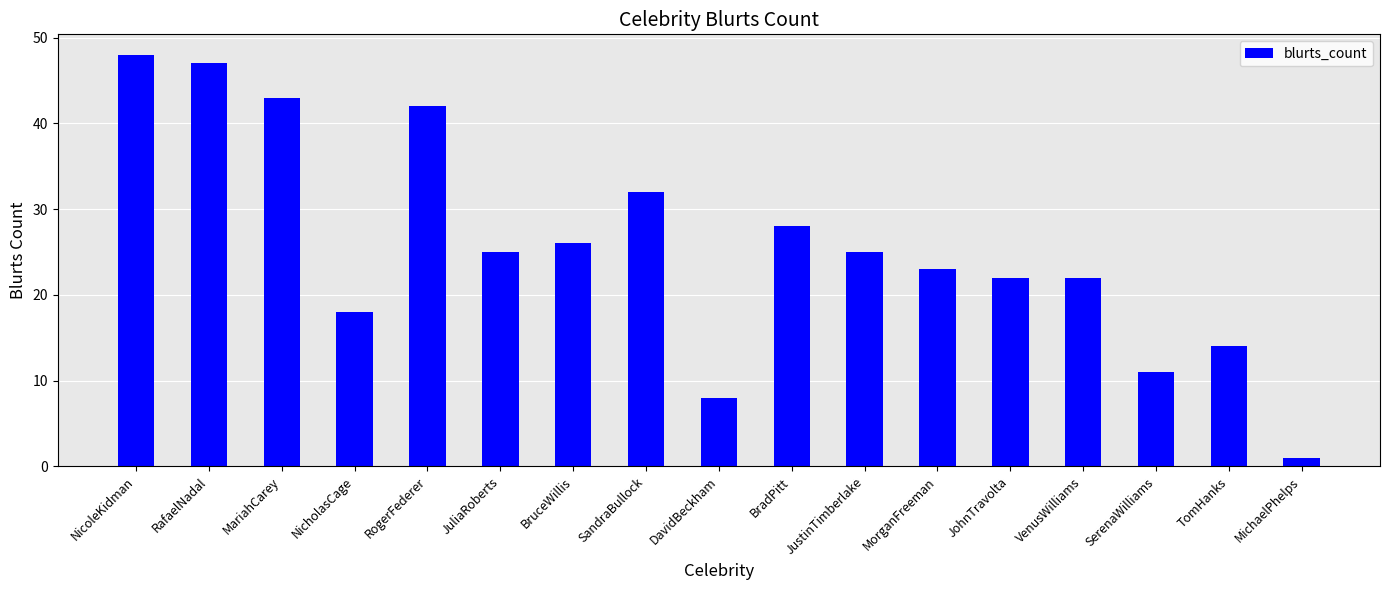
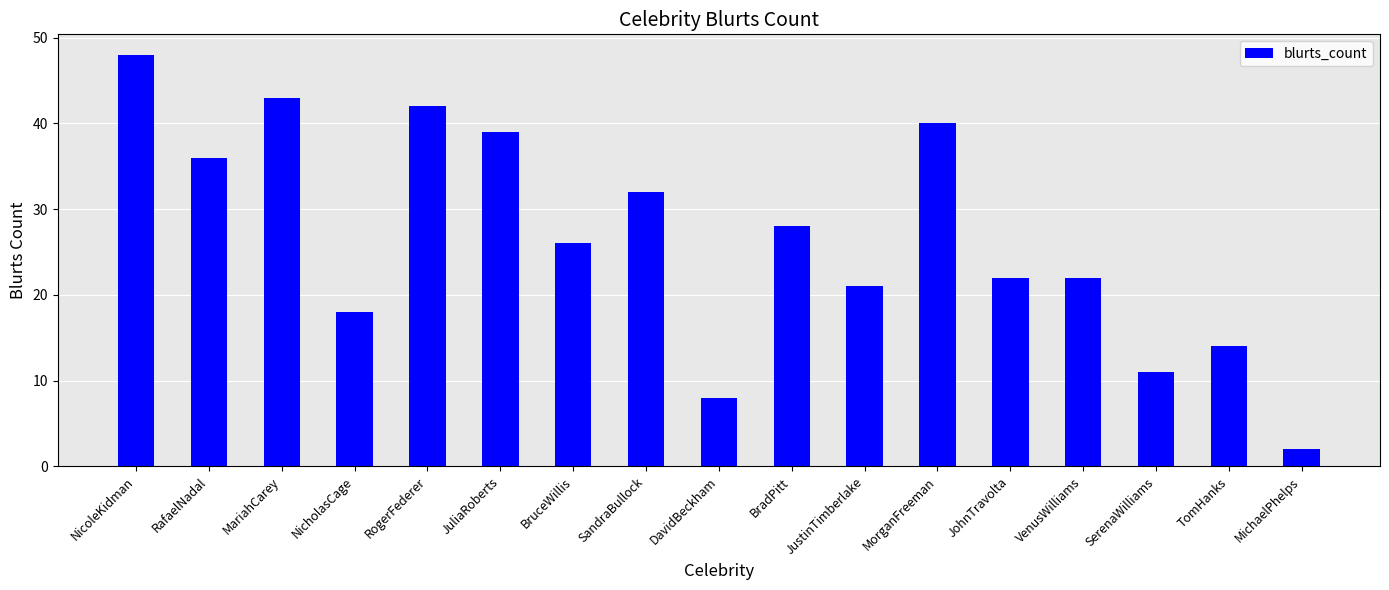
RafaelNadal: 47 -> 36
JuliaRoberts: 25 -> 39
JustinTimberlake: 25 -> 21
MorganFreeman: 23 -> 40
MichaelPhelps: 1 -> 2
